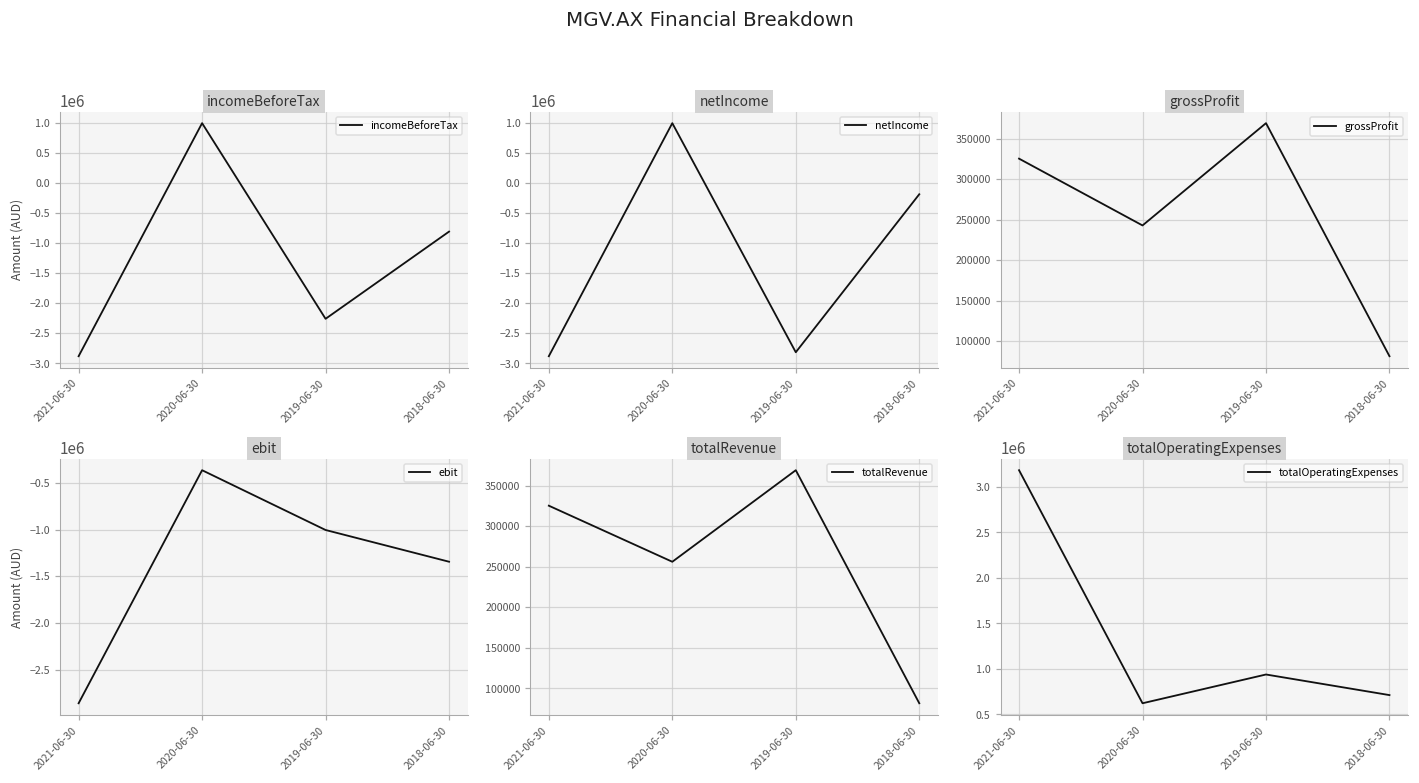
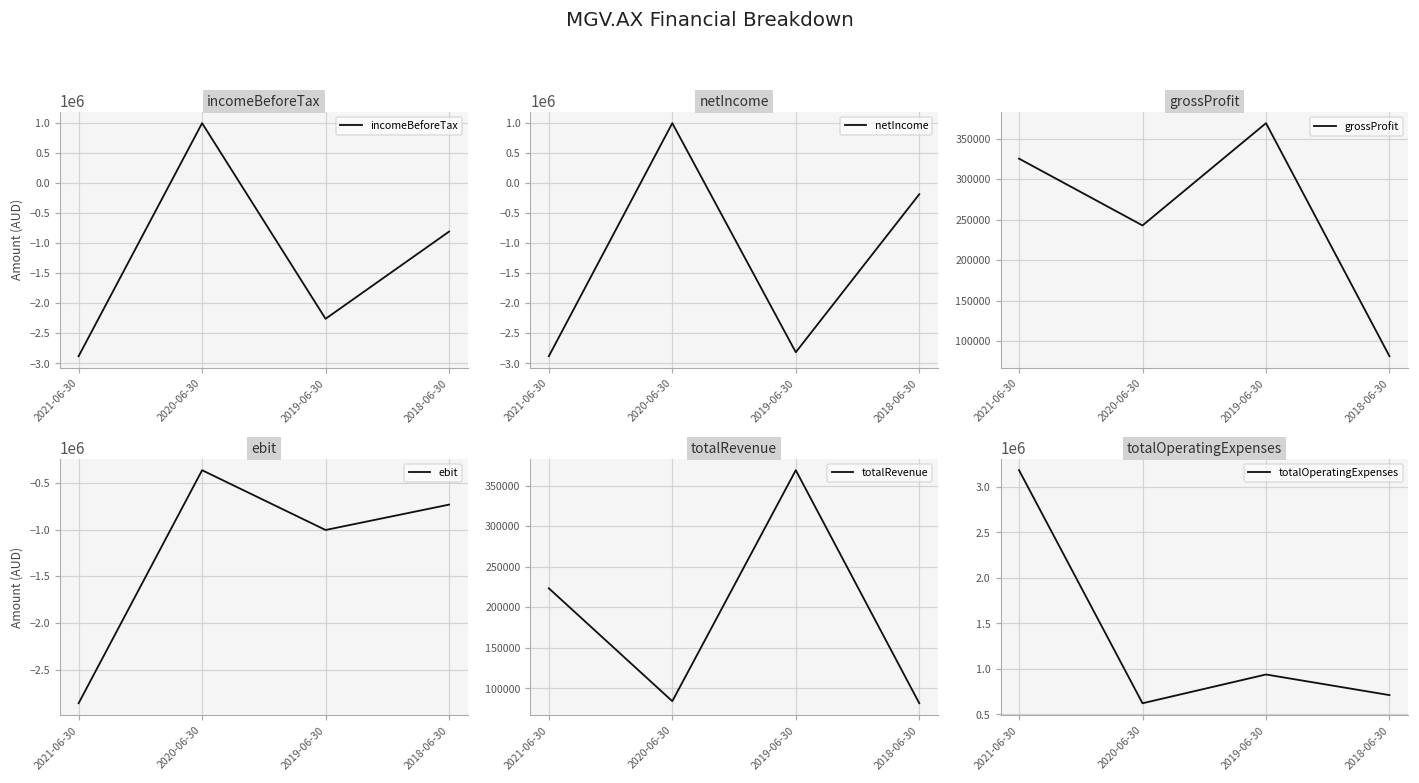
ebit, 2018-06-30: -1300000 -> -700000
totalRevenue, 2021-06-30: 330000 -> 220000
totalRevenue, 2020-06-30: 260000 -> 80000
